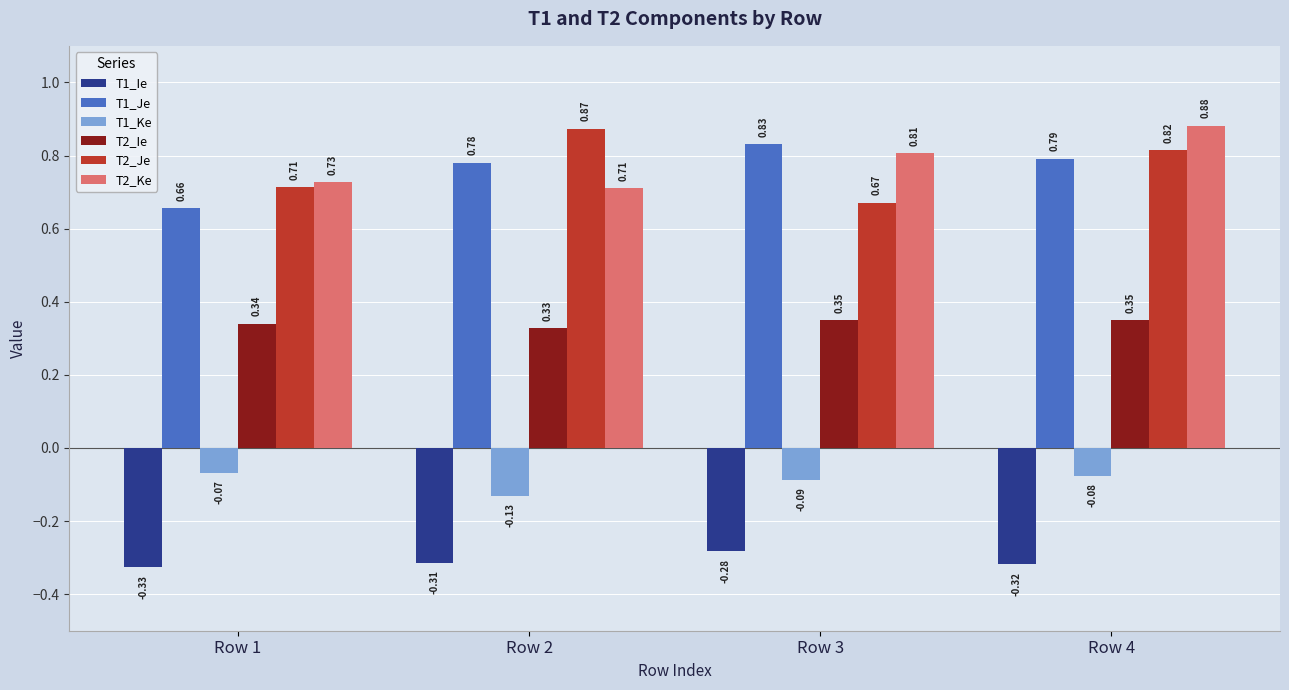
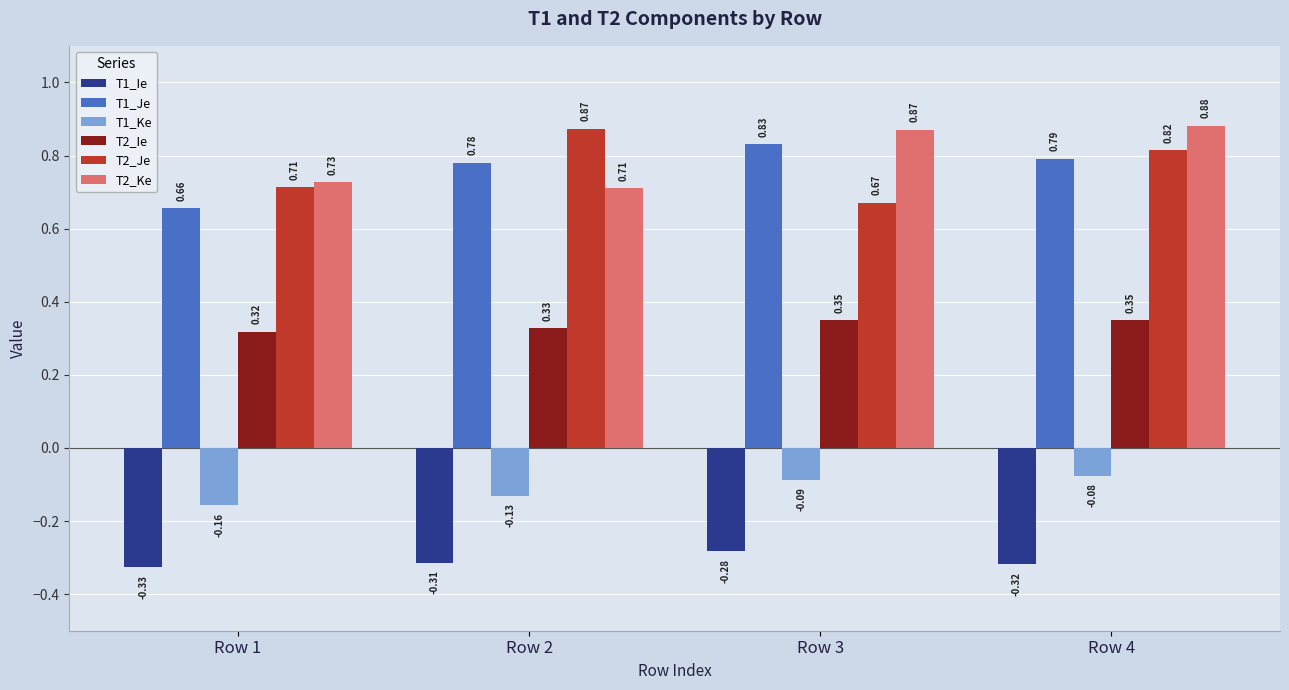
T1_Ke, Row 1: -0.07 -> -0.16
T2_Ie, Row 1: 0.34 -> 0.32
T2_Ke, Row 3: 0.81 -> 0.87
